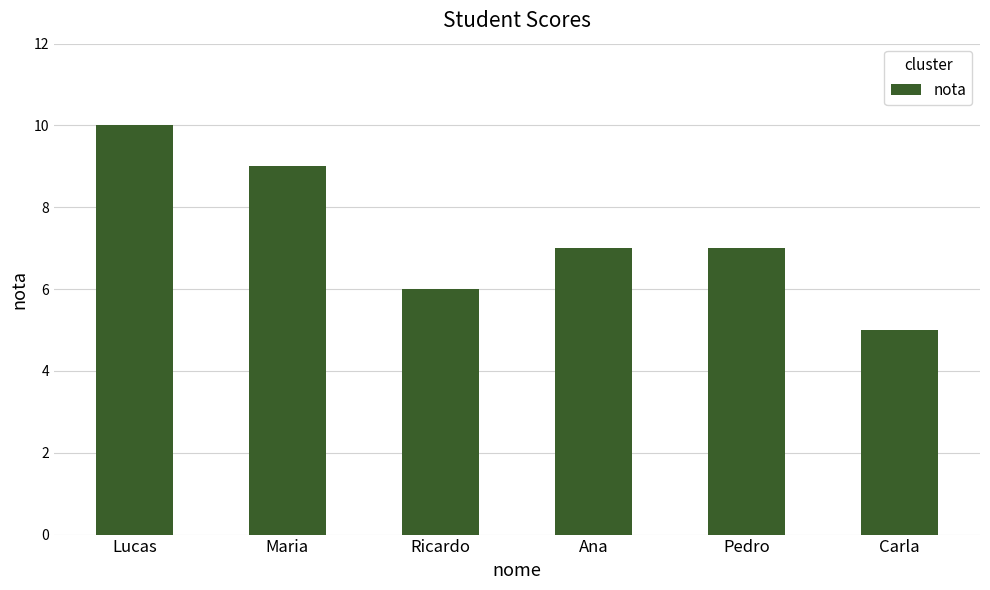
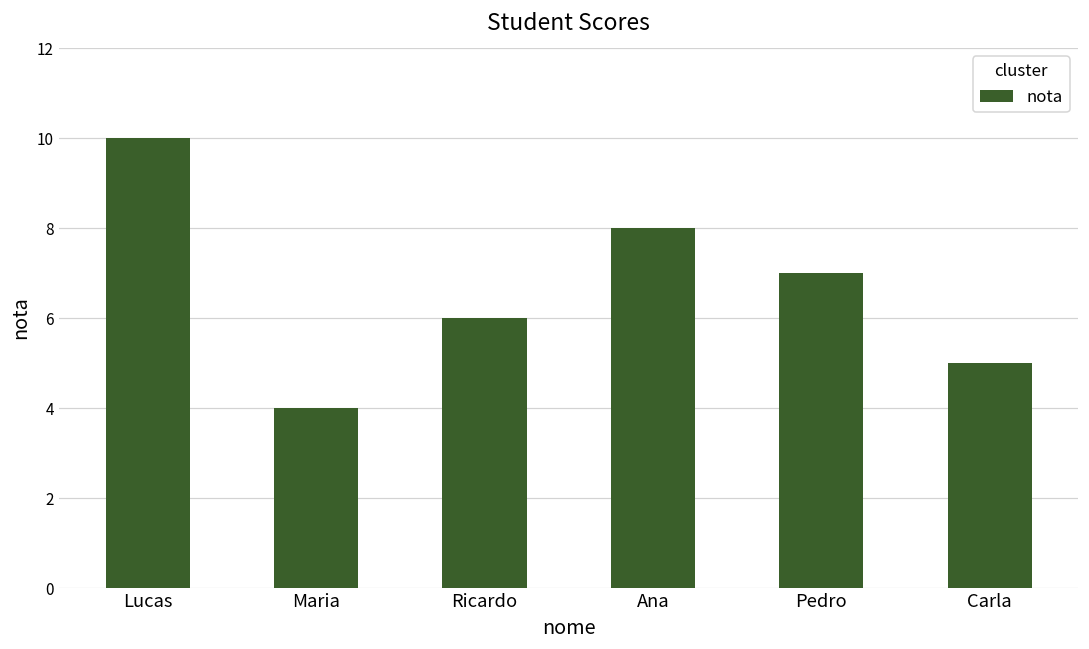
Maria: 9 -> 4
Ana: 7 -> 8
